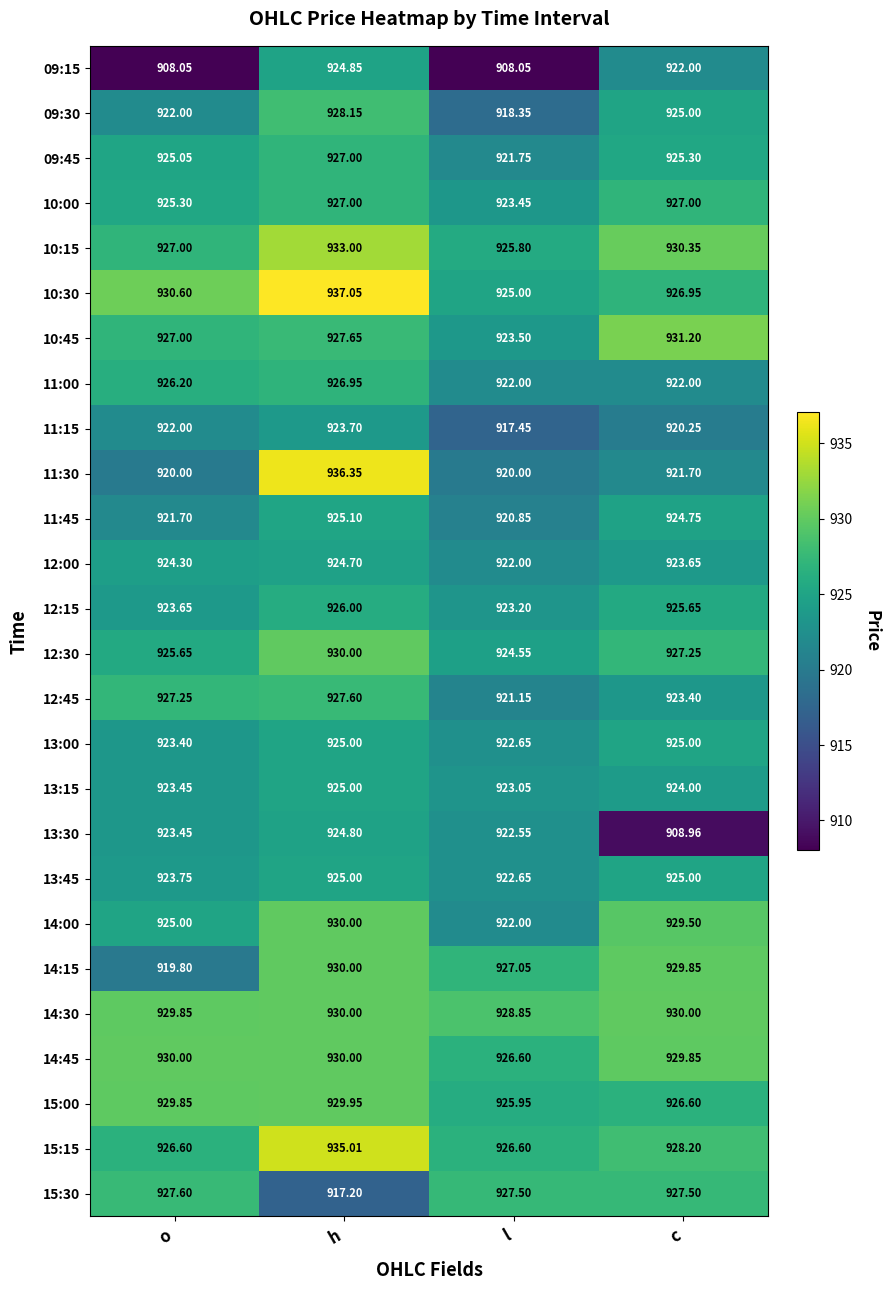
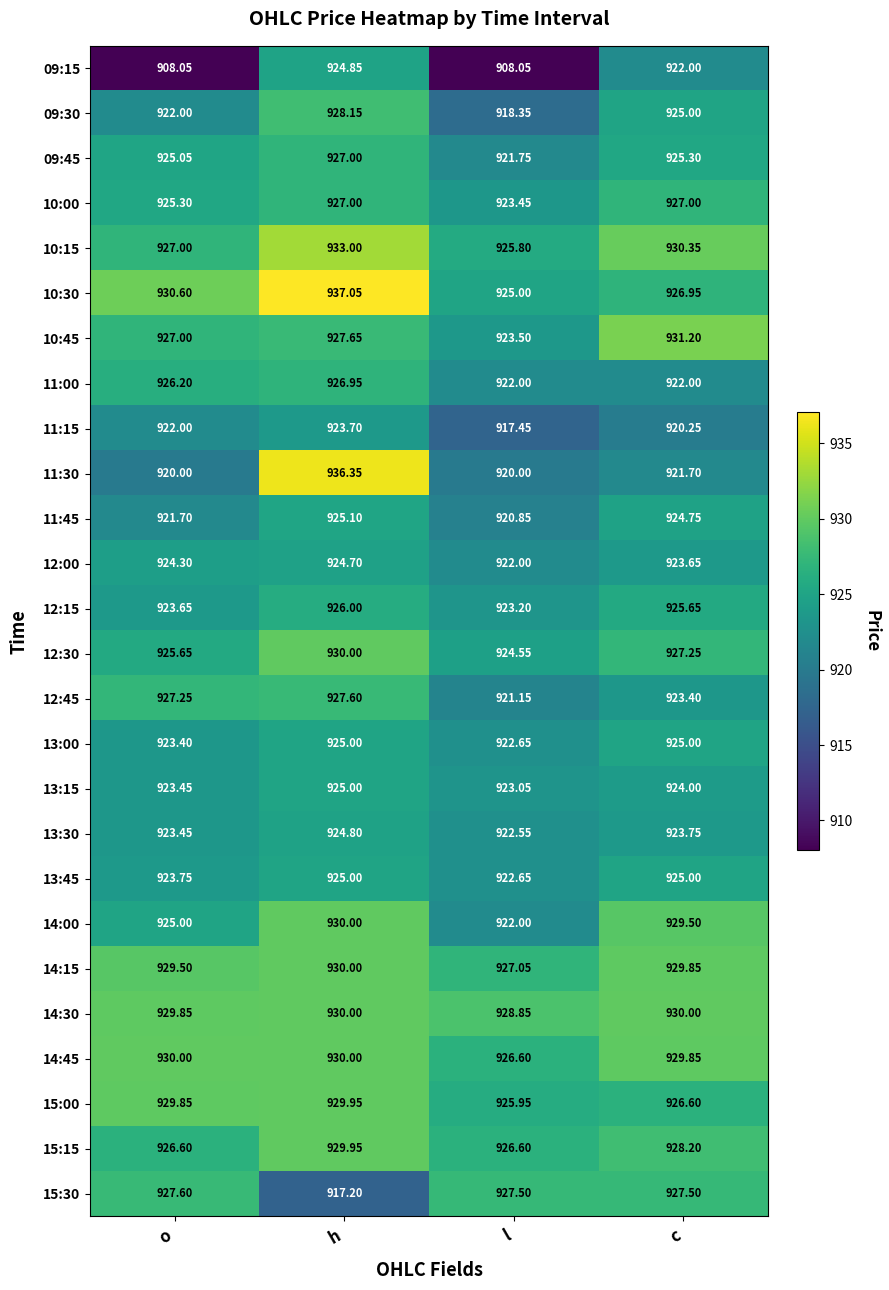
13:30, c: 908.96 -> 923.75
14:15, o: 919.80 -> 929.50
15:15, h: 935.01 -> 929.95
